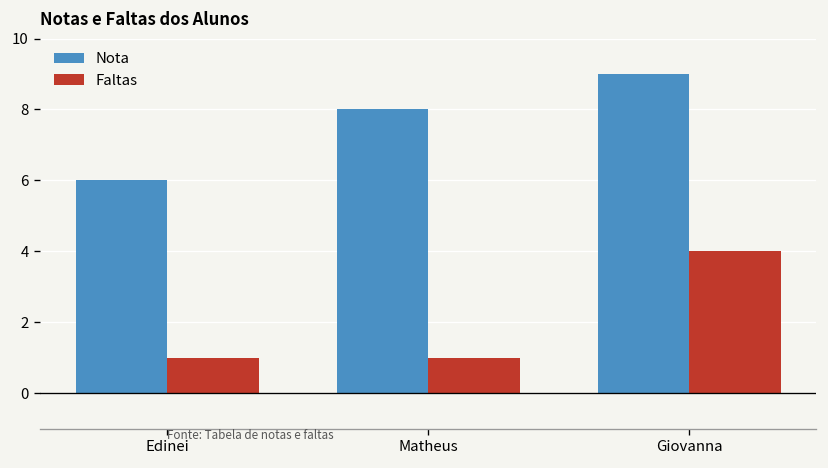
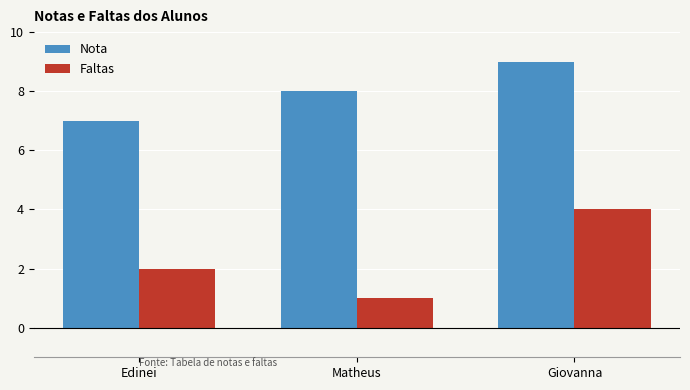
Nota, Edinei: 6 -> 7
Faltas, Edinei: 1 -> 2
